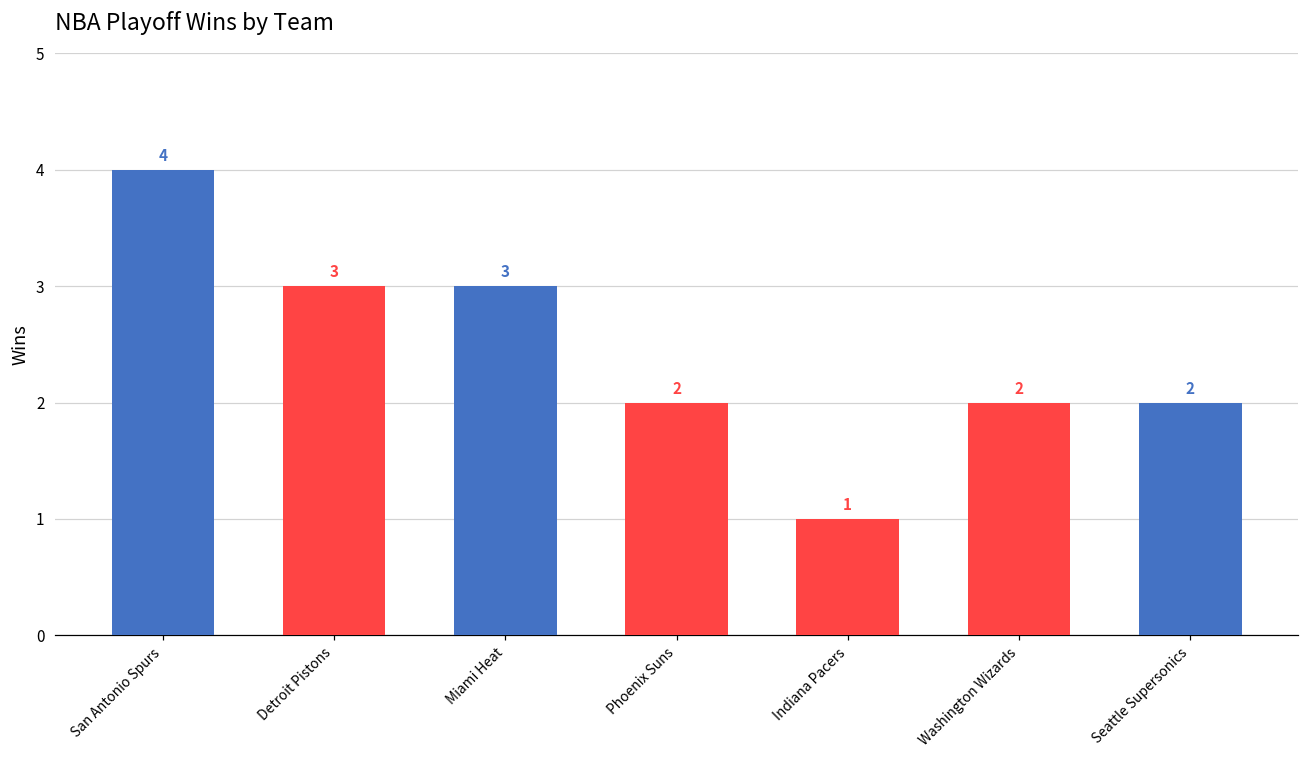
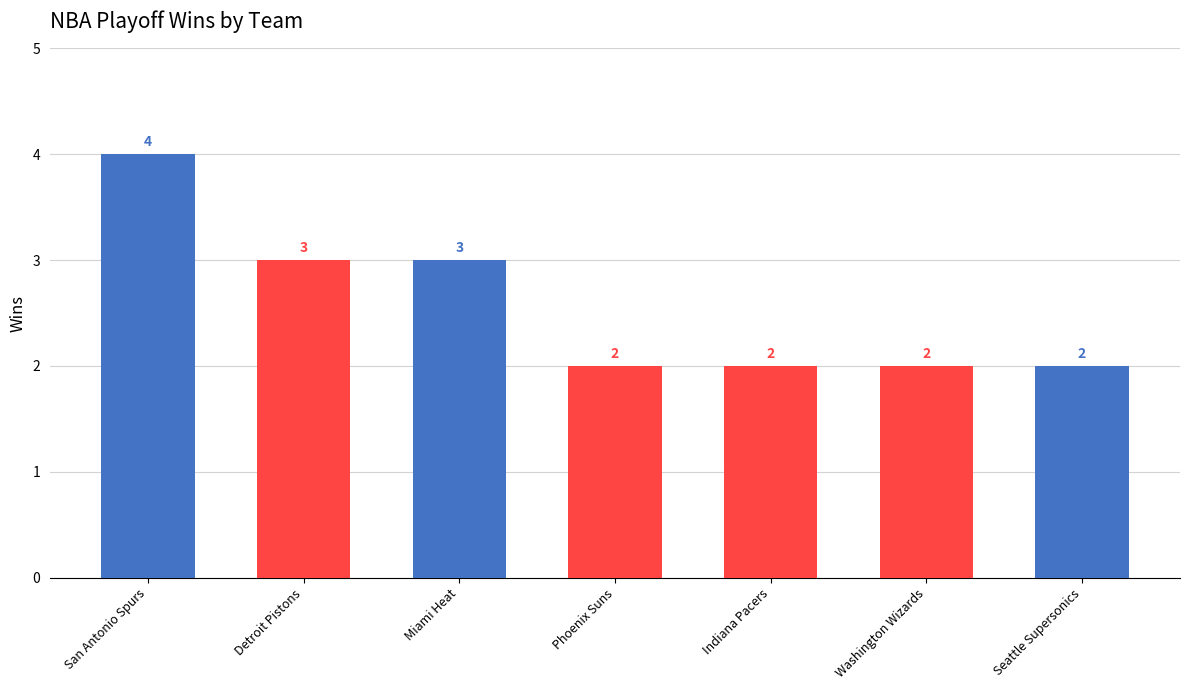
Indiana Pacers: 1 -> 2
